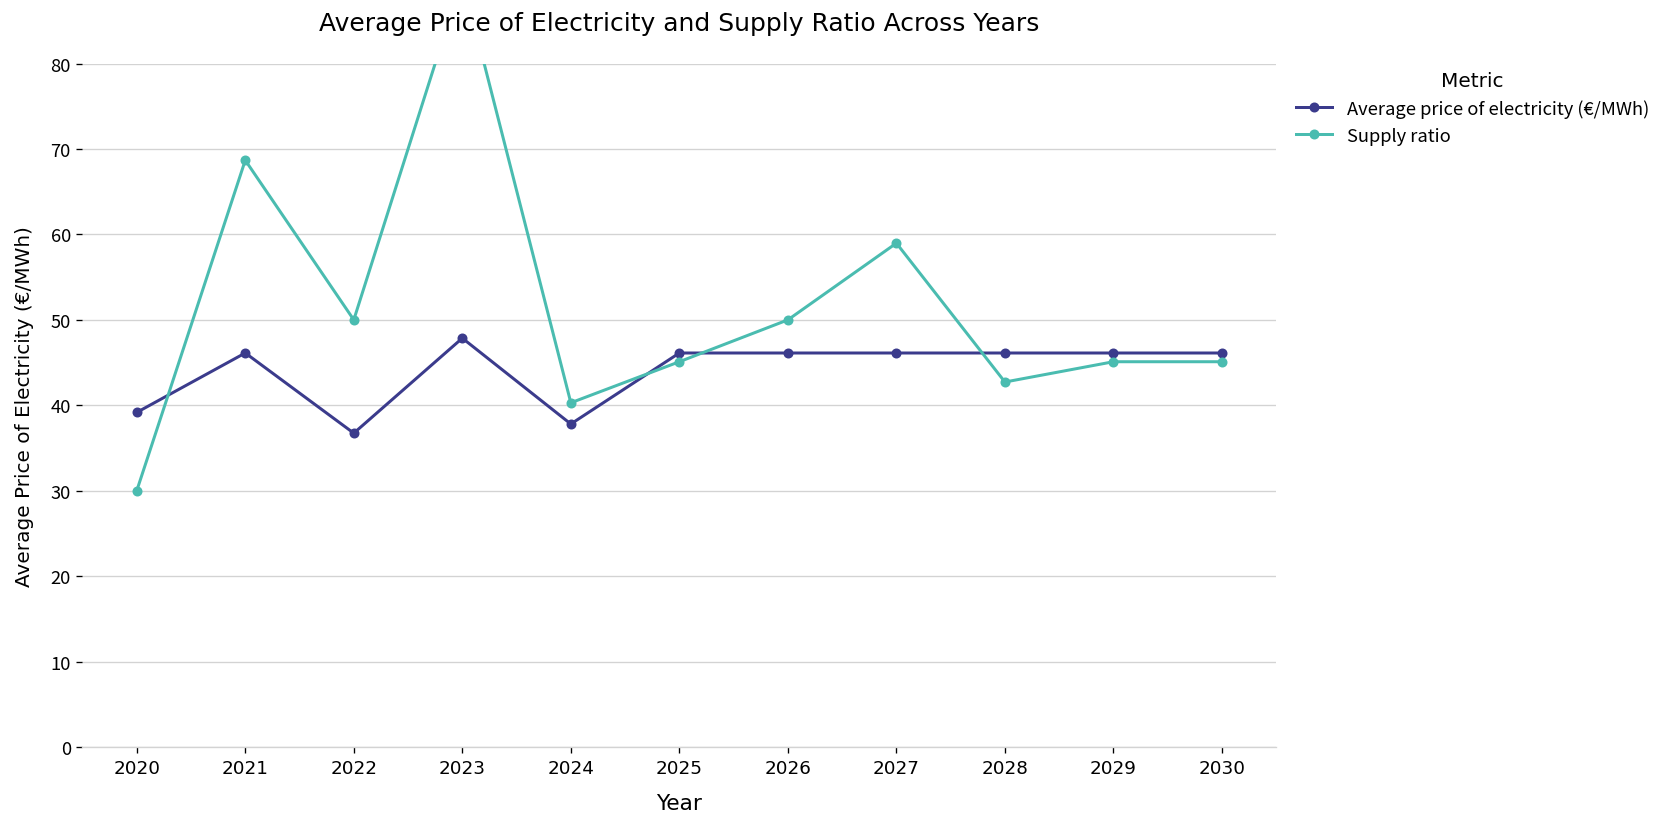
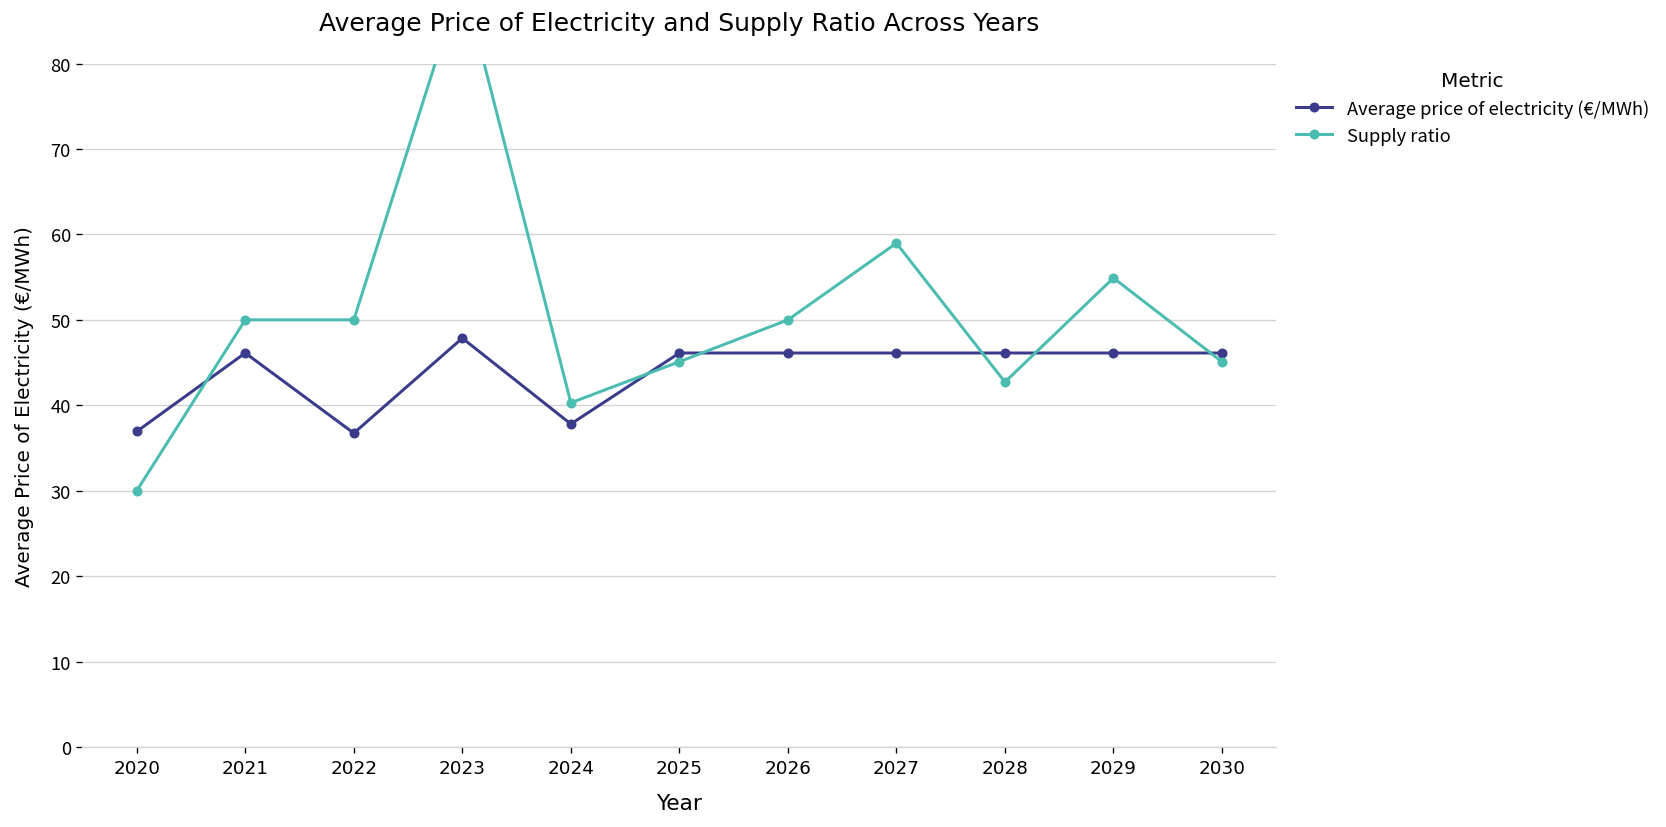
Average price of electricity (€/MWh), 2020: 39 -> 37
Supply ratio, 2021: 69 -> 50
Supply ratio, 2029: 45 -> 55
